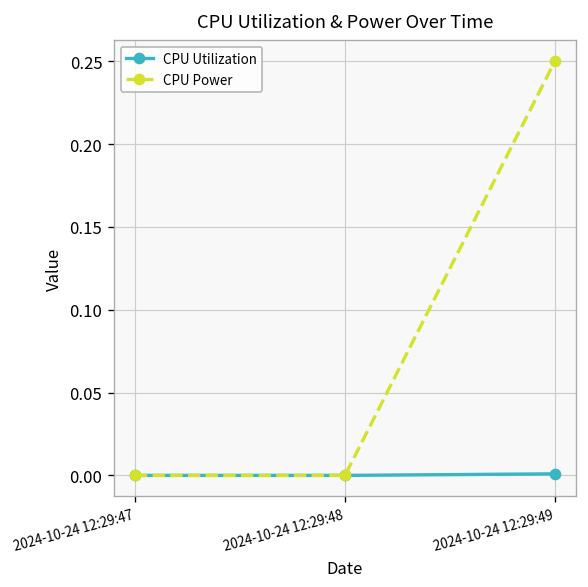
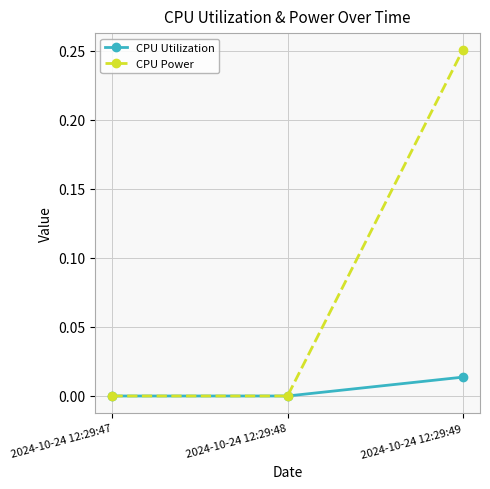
CPU Utilization, 2024-10-24 12:29:49: 0.001 -> 0.014
